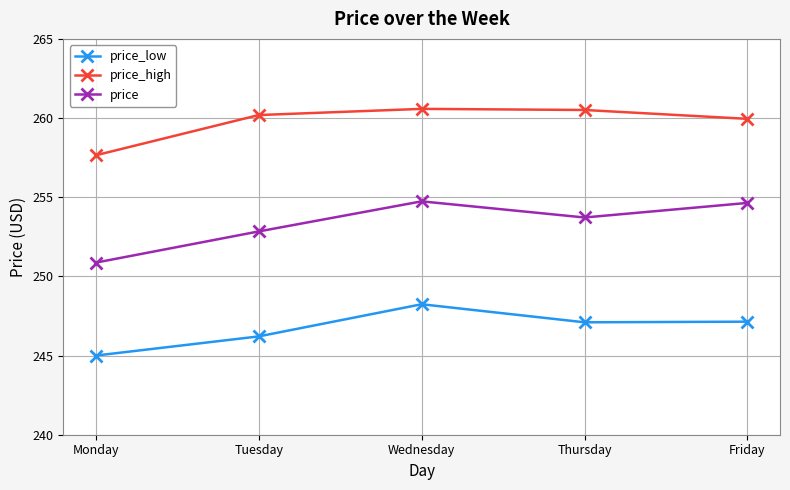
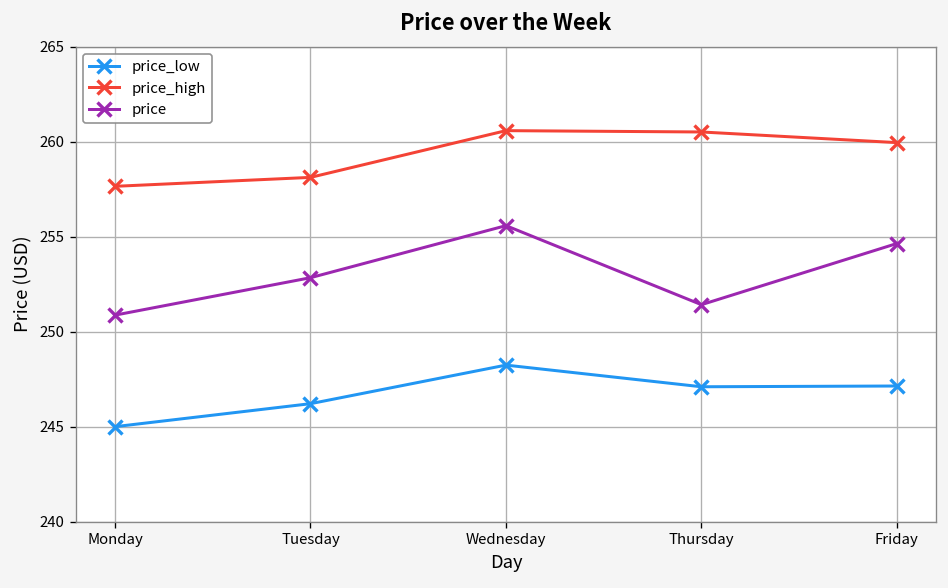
price_high, Tuesday: 260.2 -> 258.1
price, Wednesday: 254.7 -> 255.6
price, Thursday: 253.7 -> 251.4
